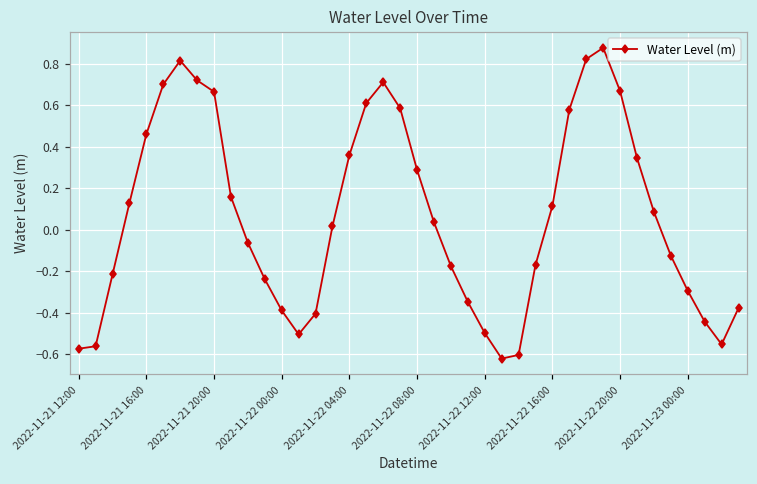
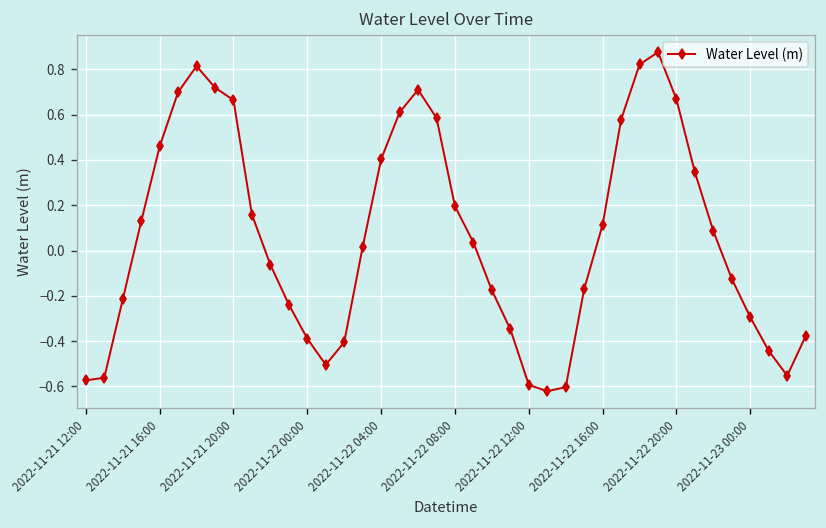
2022-11-22 04:00: 0.36 -> 0.40
2022-11-22 08:00: 0.29 -> 0.20
2022-11-22 12:00: -0.50 -> -0.59
